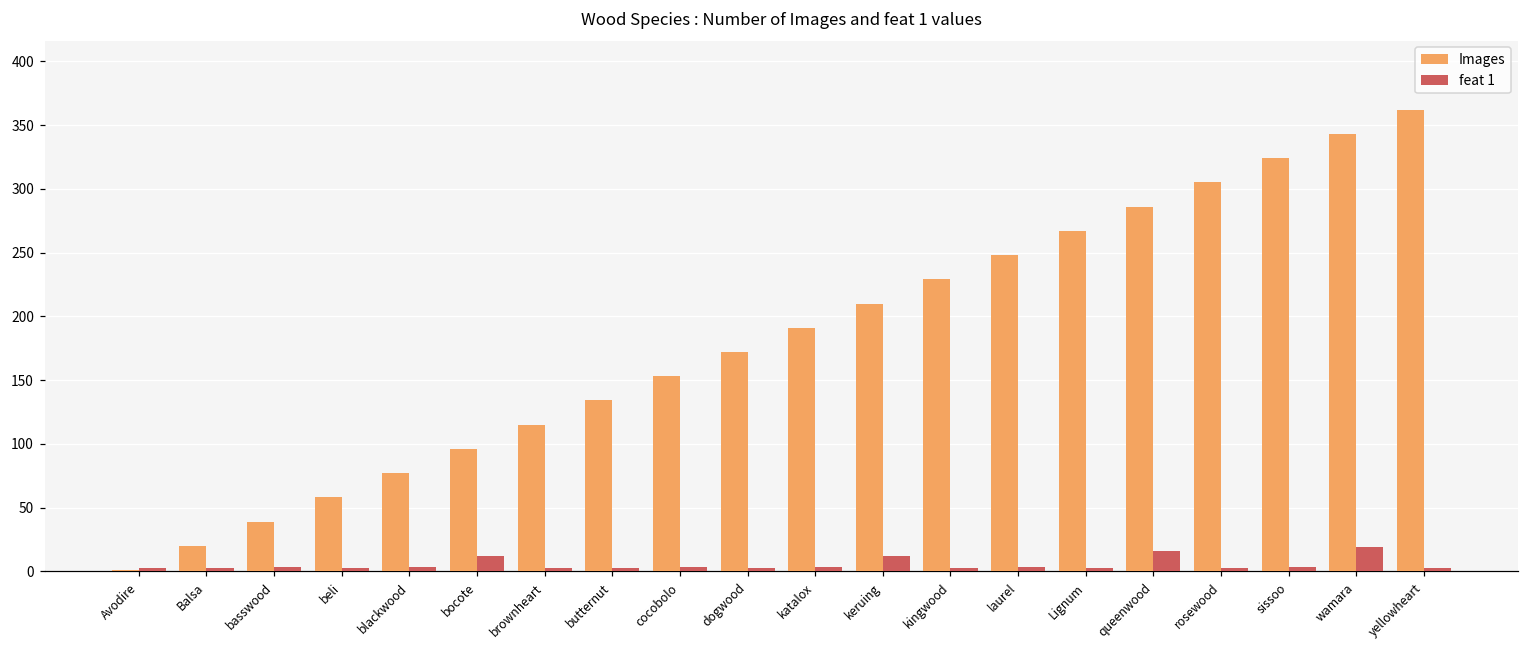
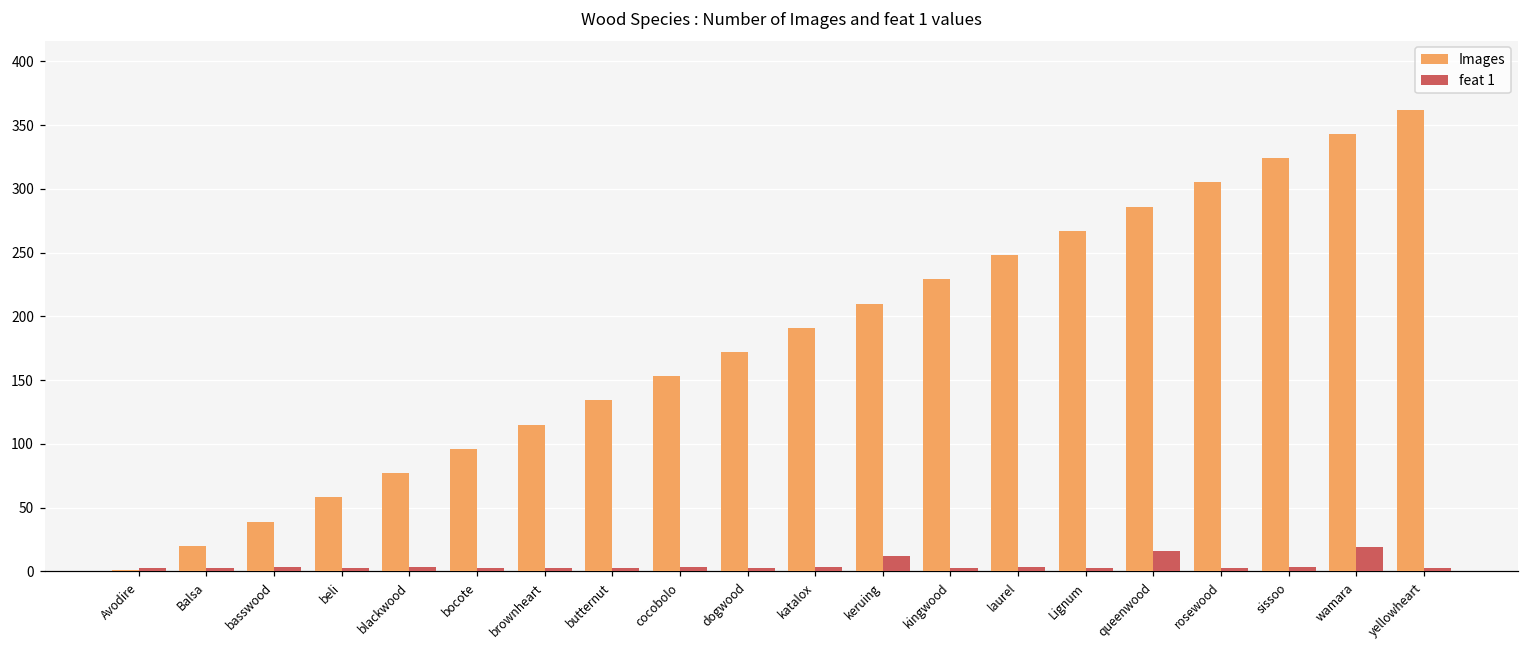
feat 1, bocote: 12 -> 3
